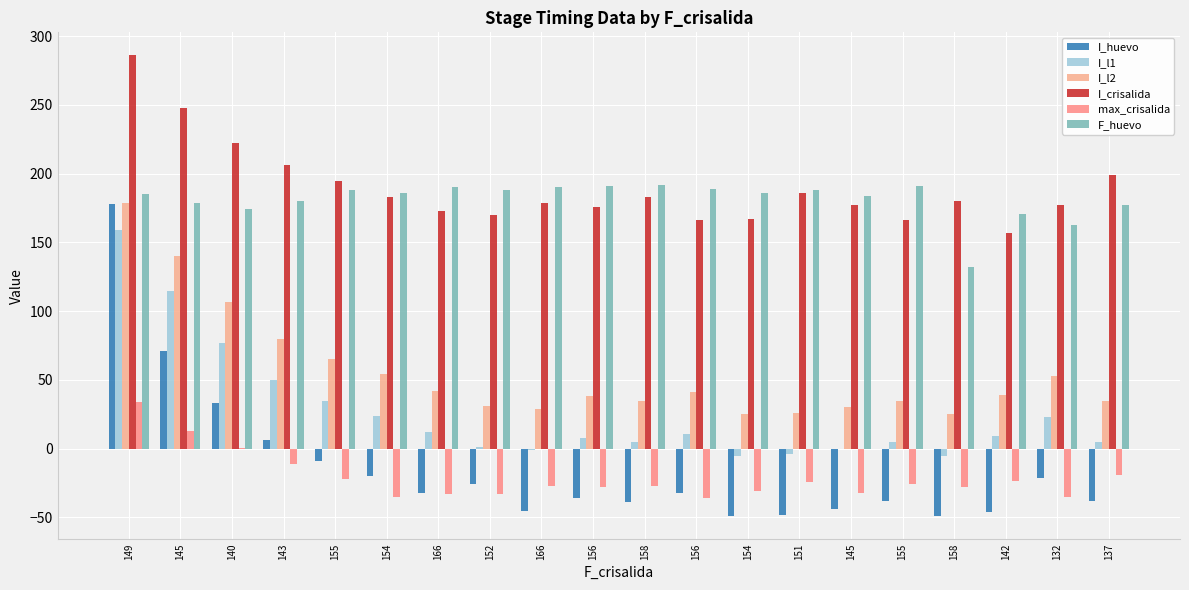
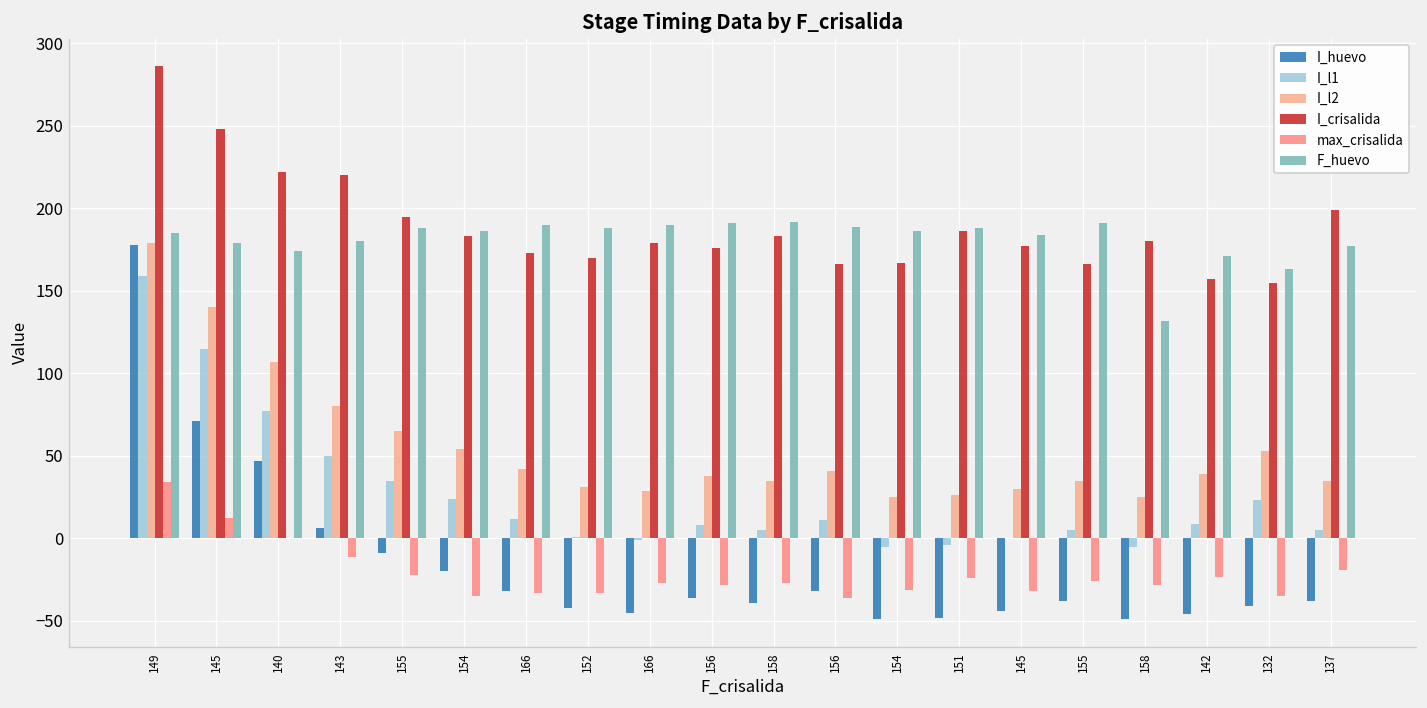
I_huevo, 140: 33 -> 47
I_crisalida, 143: 206 -> 220
I_huevo, 152: -26 -> -42
I_huevo, 132: -21 -> -41
I_crisalida, 132: 177 -> 155
